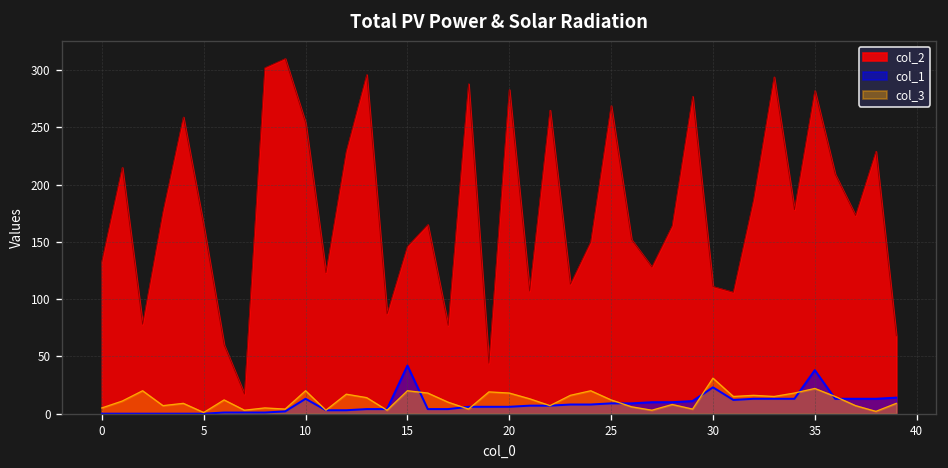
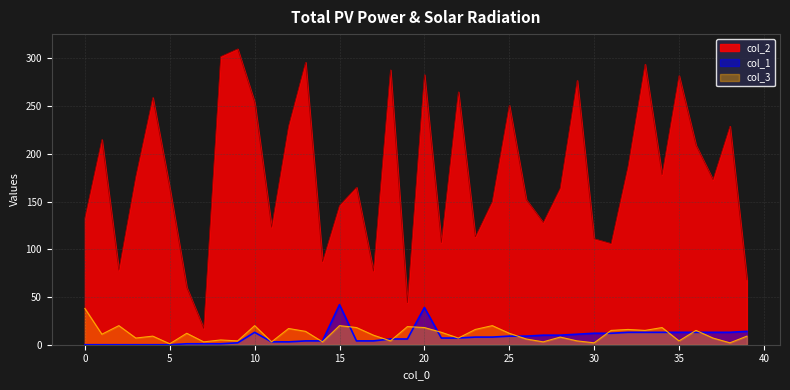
col_3, 0: 10 -> 40
col_1, 20: 10 -> 40
col_2, 25: 270 -> 250
col_1, 30: 20 -> 10
col_3, 30: 30 -> 0
col_1, 35: 40 -> 10
col_3, 35: 20 -> 0
